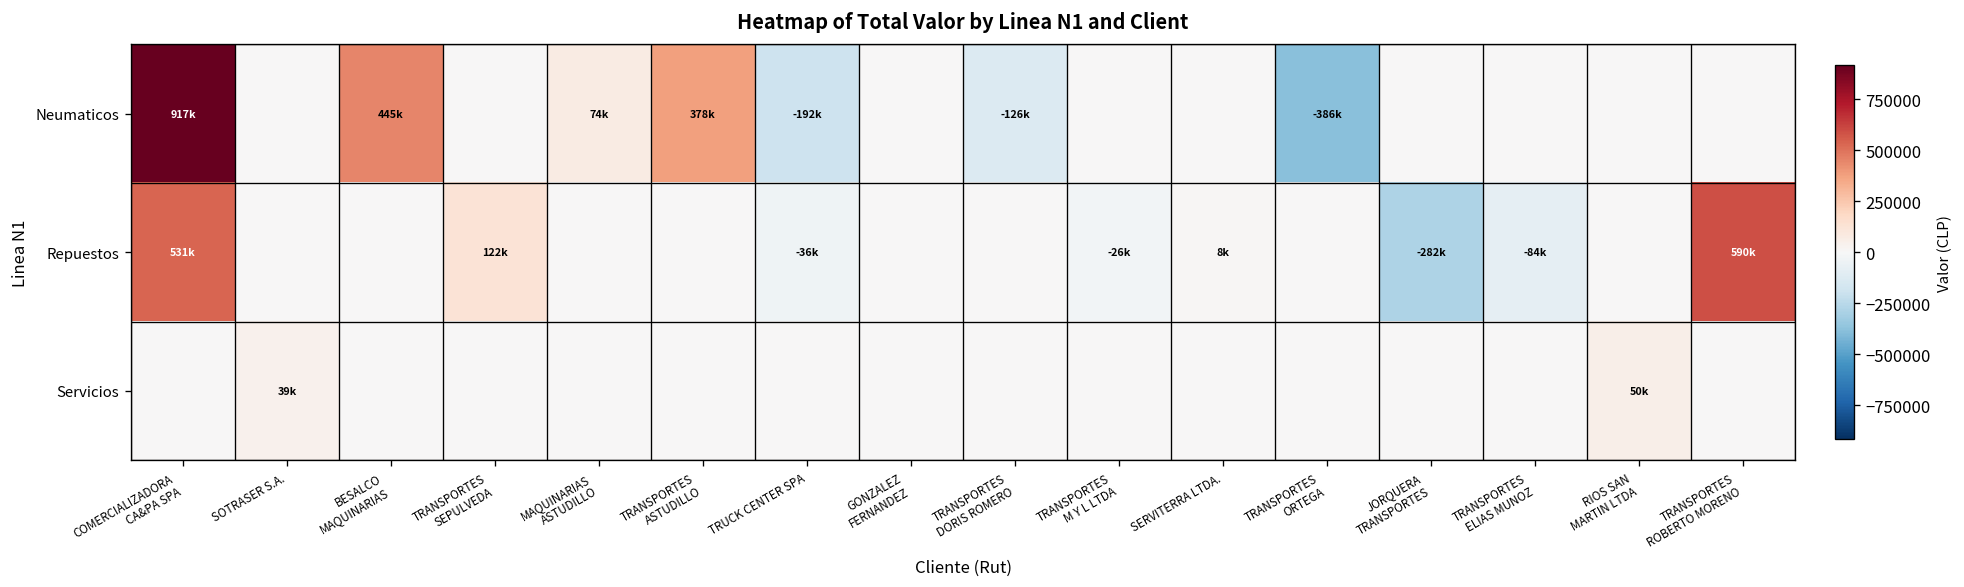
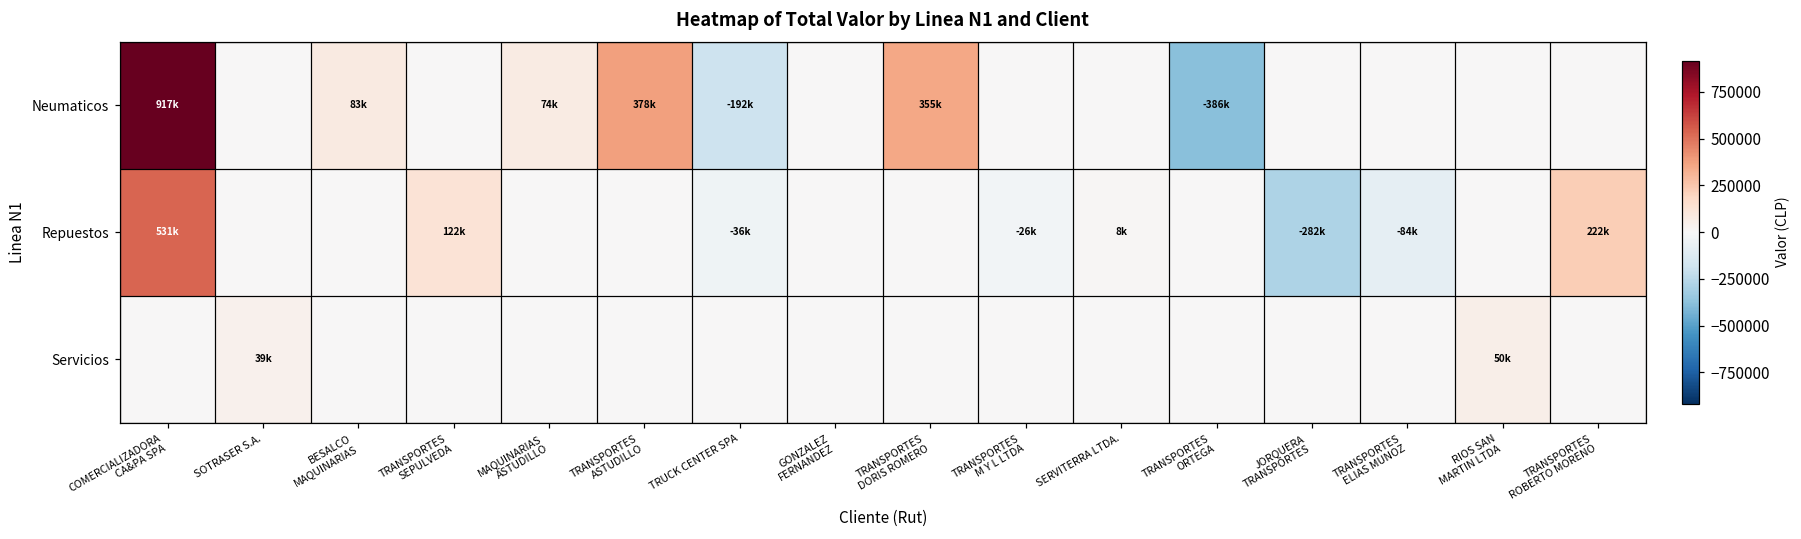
Neumaticos, BESALCO MAQUINARIAS: 445k -> 83k
Neumaticos, TRANSPORTES DORIS ROMERO: -126k -> 355k
Repuestos, TRANSPORTES ROBERTO MORENO: 590k -> 222k
